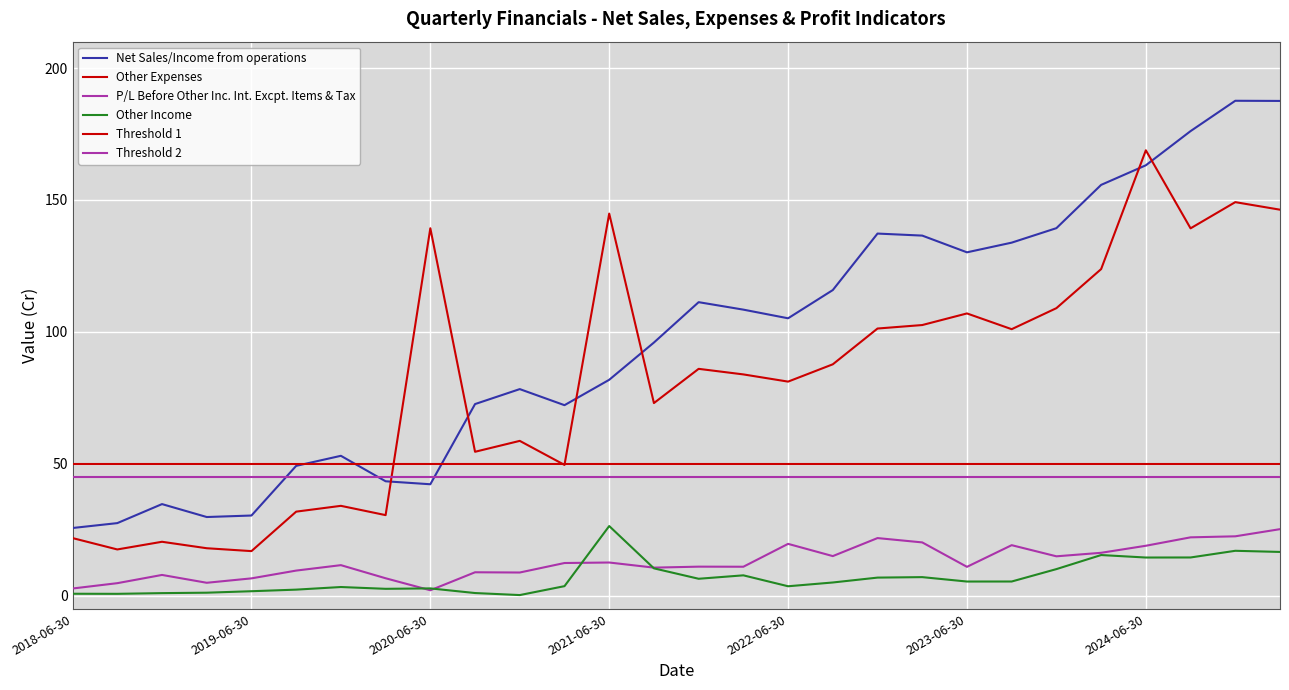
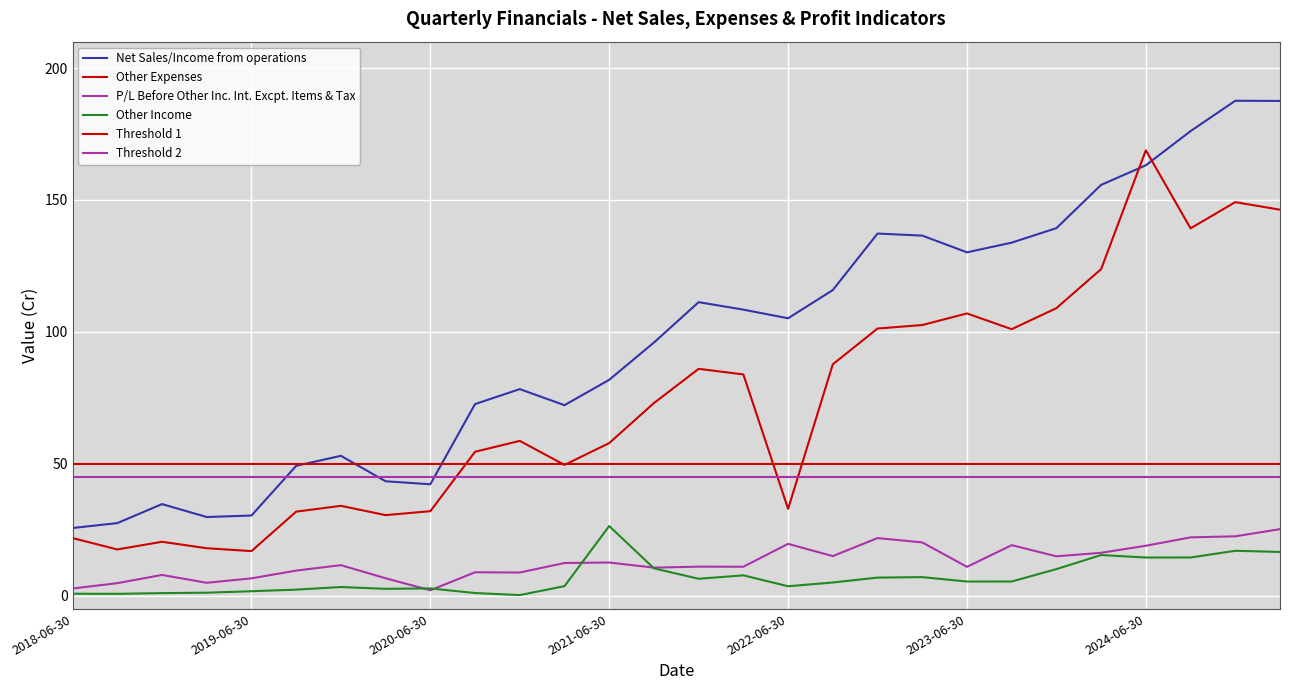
Other Expenses, 2020-06-30: 139 -> 32
Other Expenses, 2021-06-30: 145 -> 58
Other Expenses, 2022-06-30: 81 -> 33
